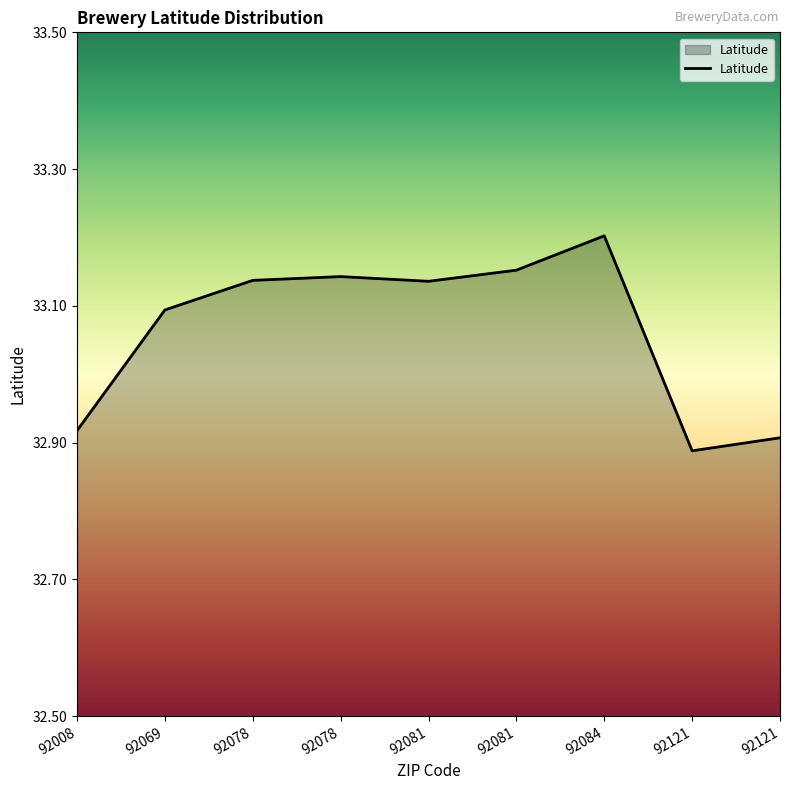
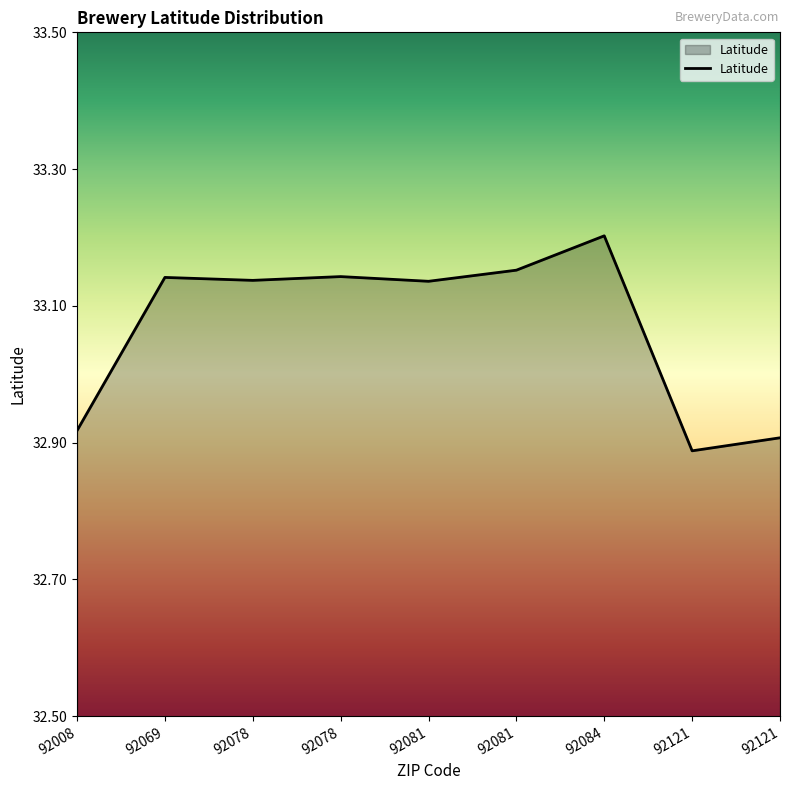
92069: 33.09 -> 33.14
